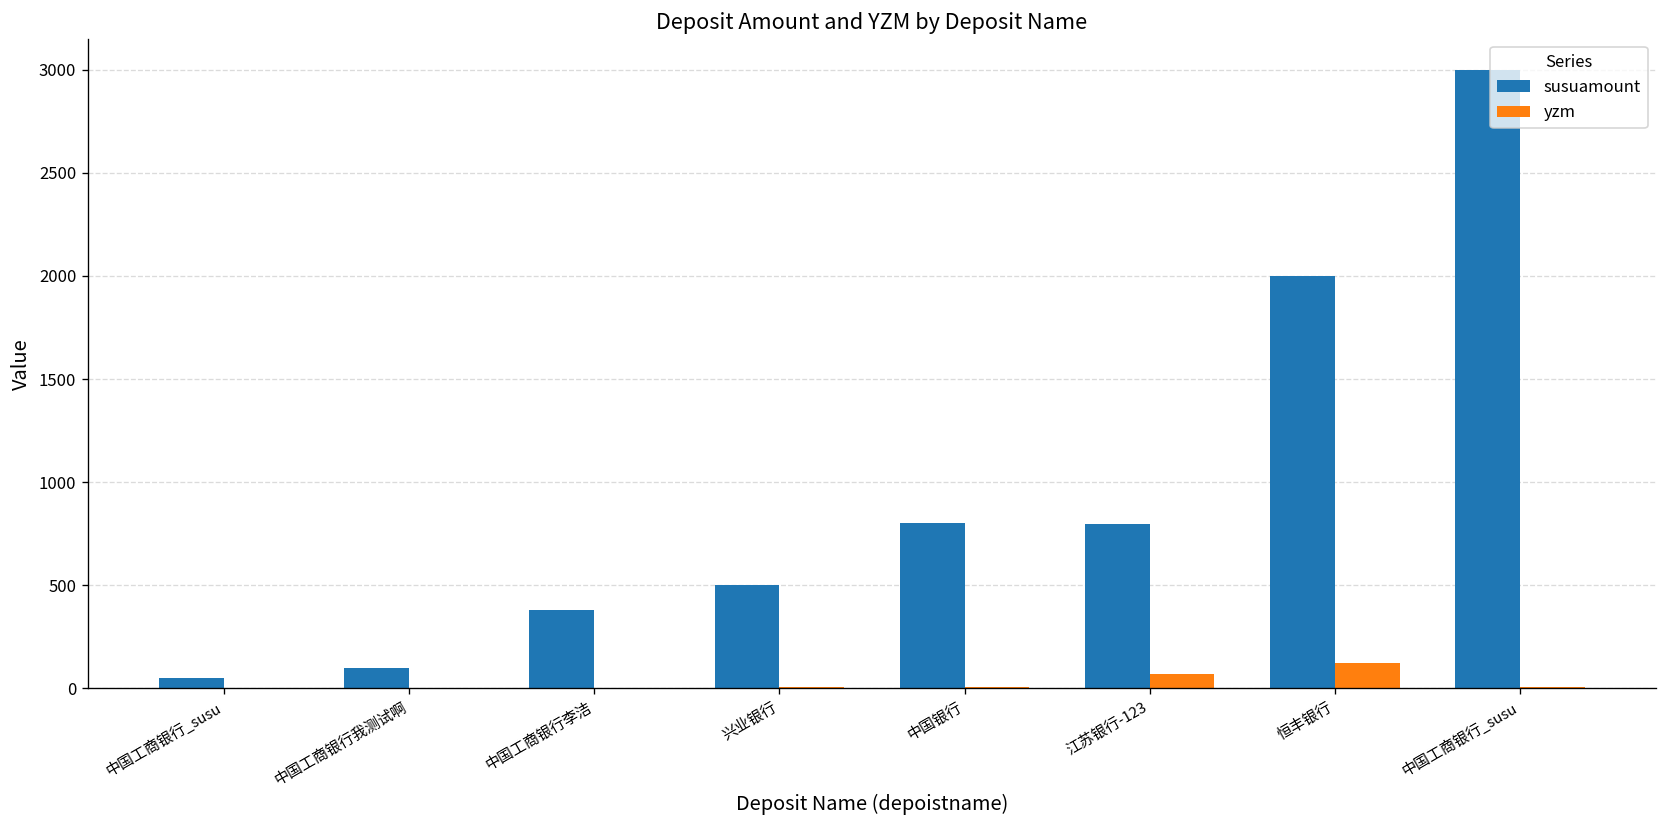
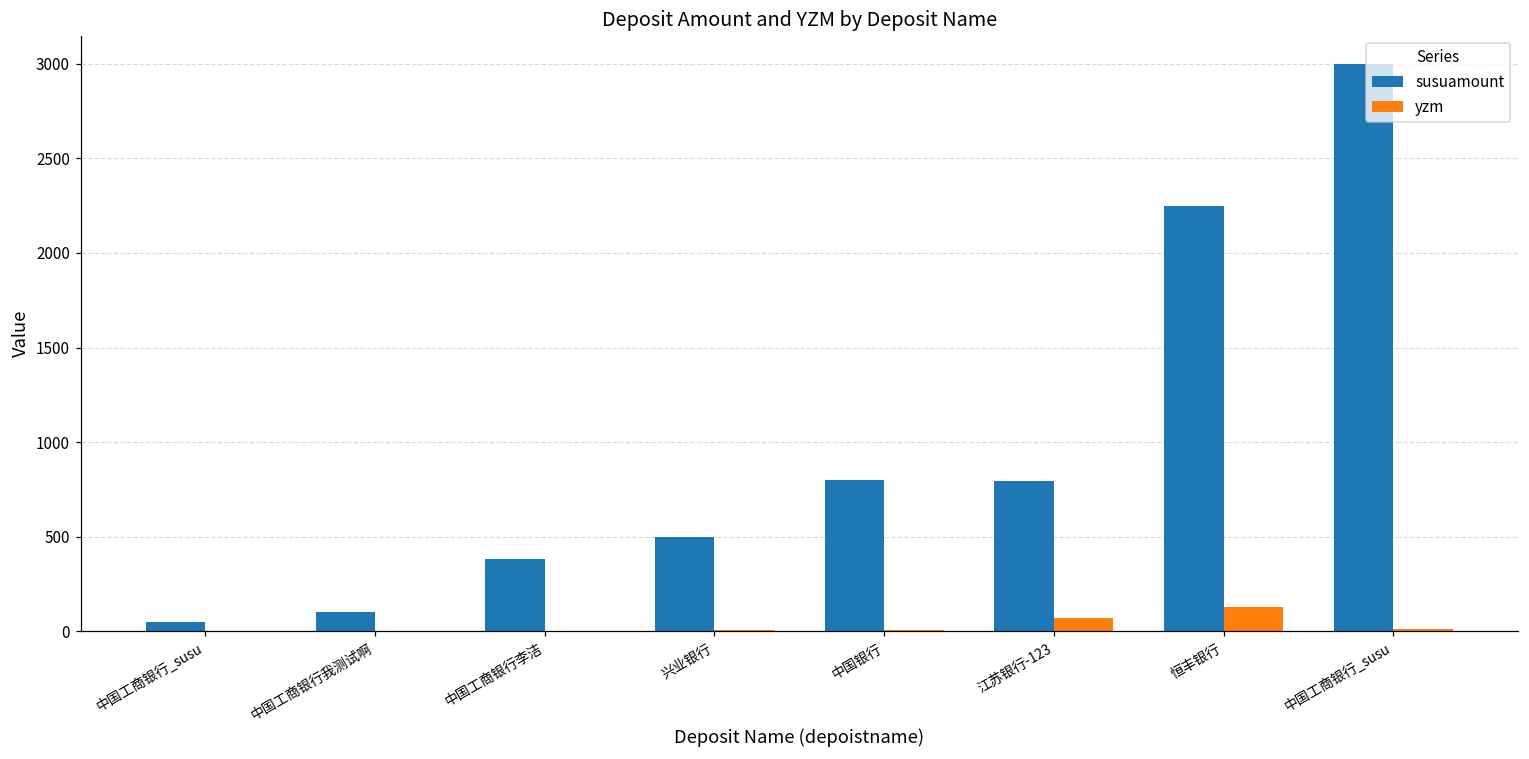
susuamount, 恒丰银行: 2000 -> 2250
